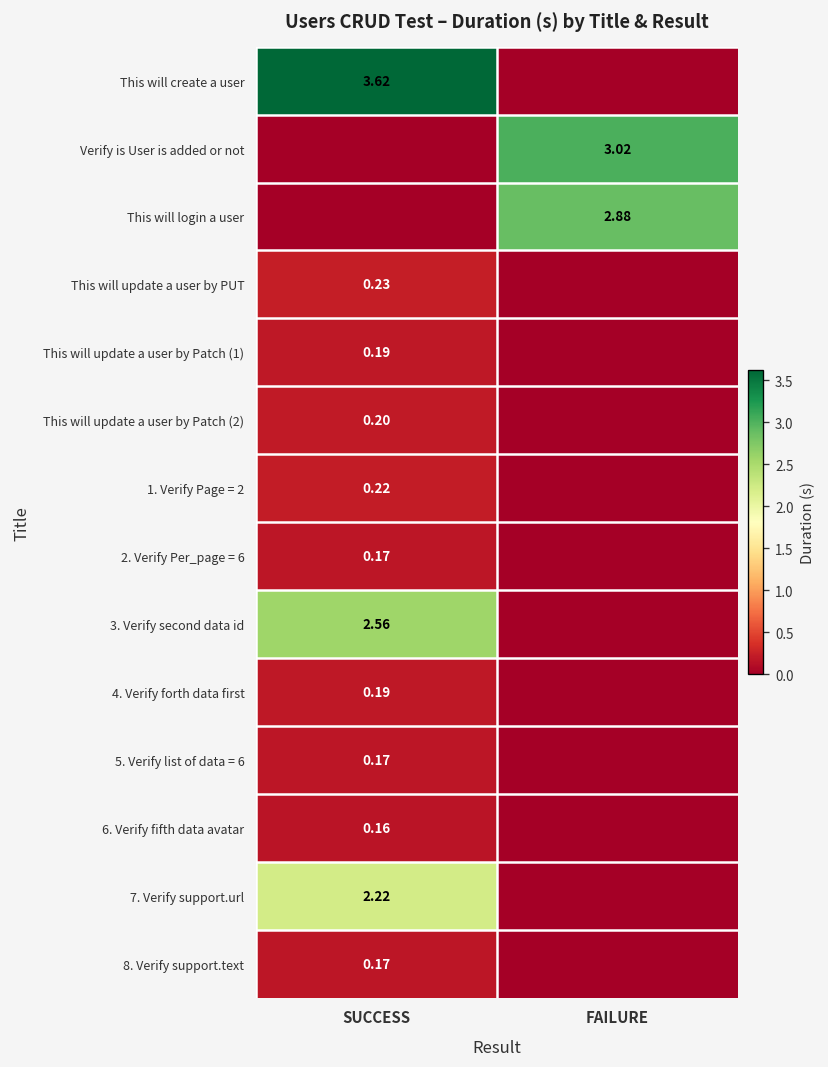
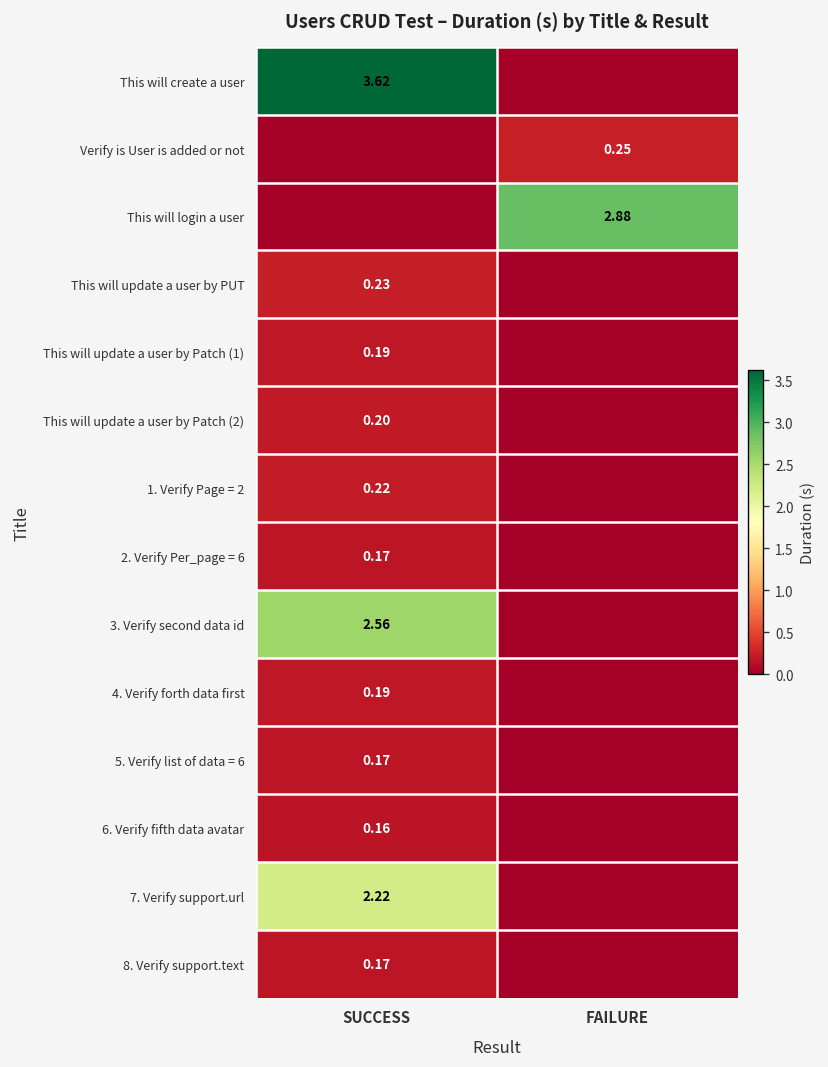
Verify is User is added or not, FAILURE: 3.02 -> 0.25
